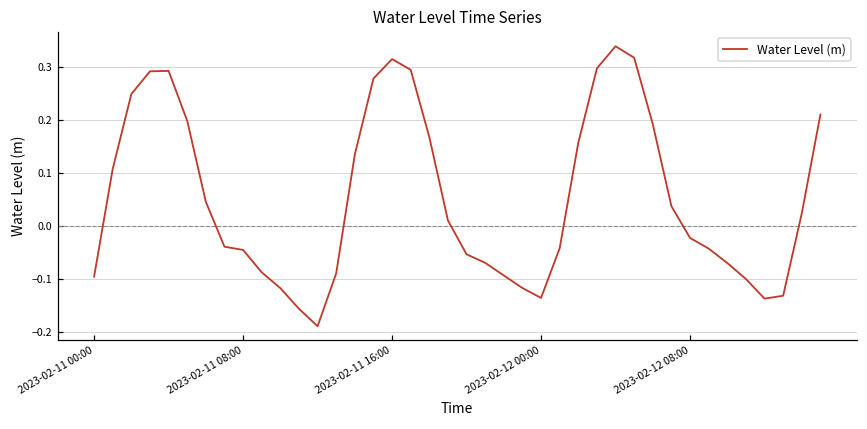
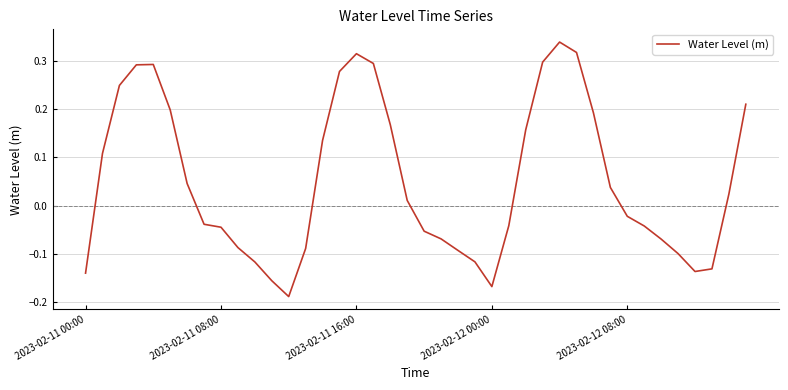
2023-02-11 00:00: -0.09 -> -0.14
2023-02-12 00:00: -0.14 -> -0.17
